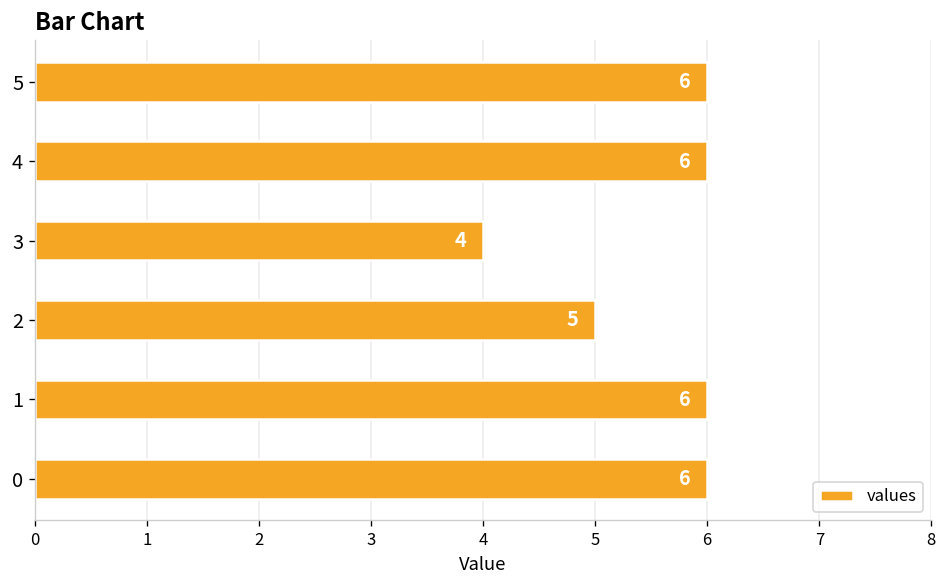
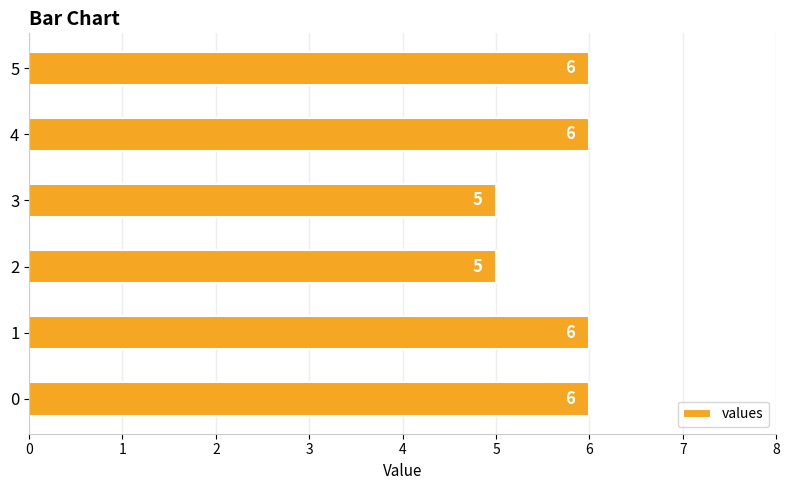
3: 4 -> 5
